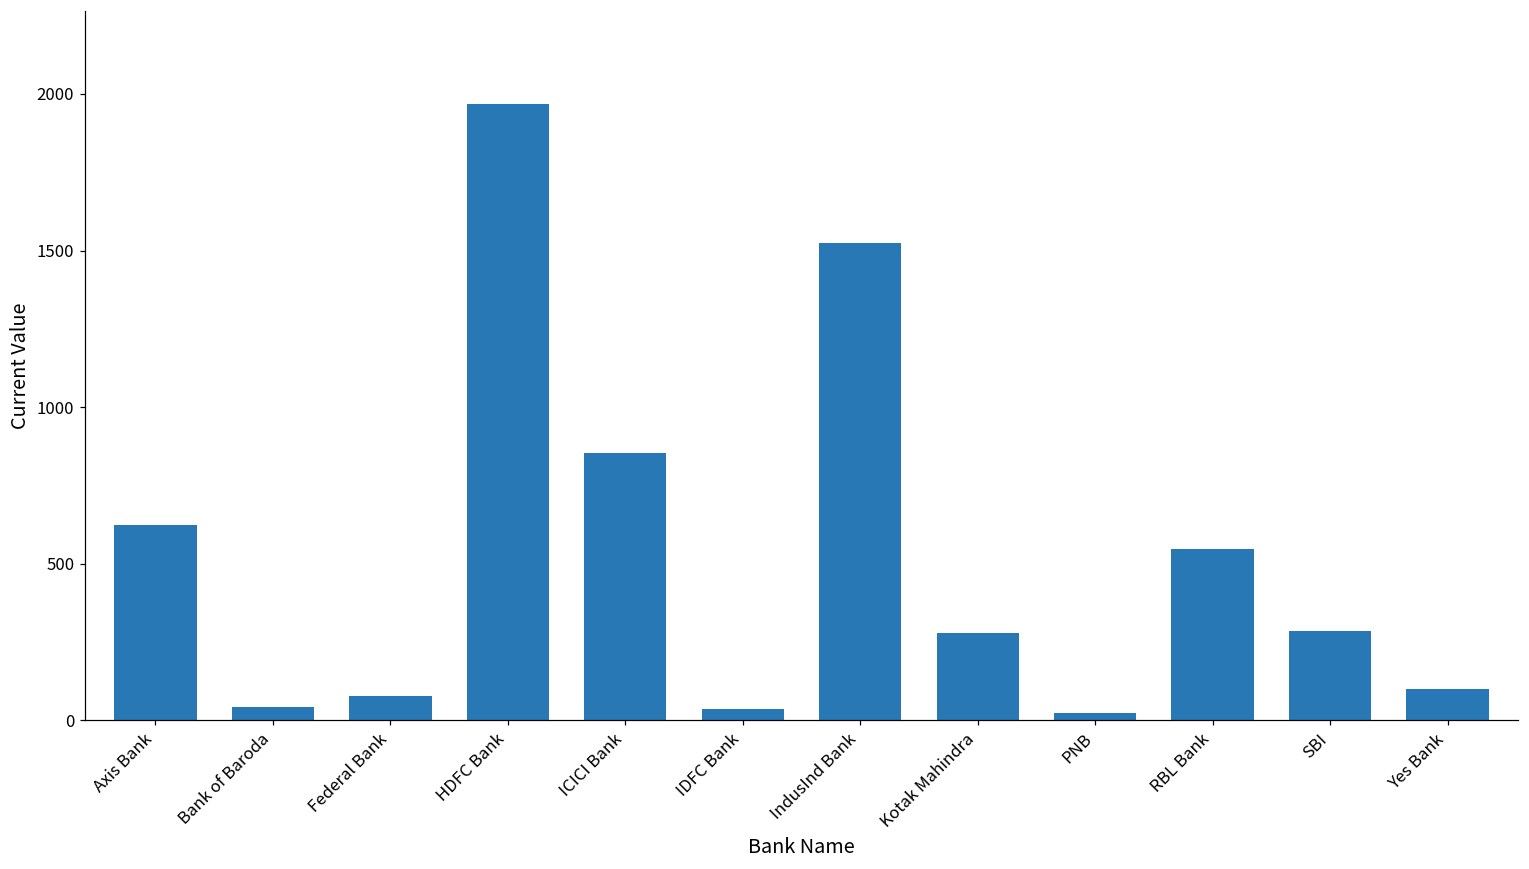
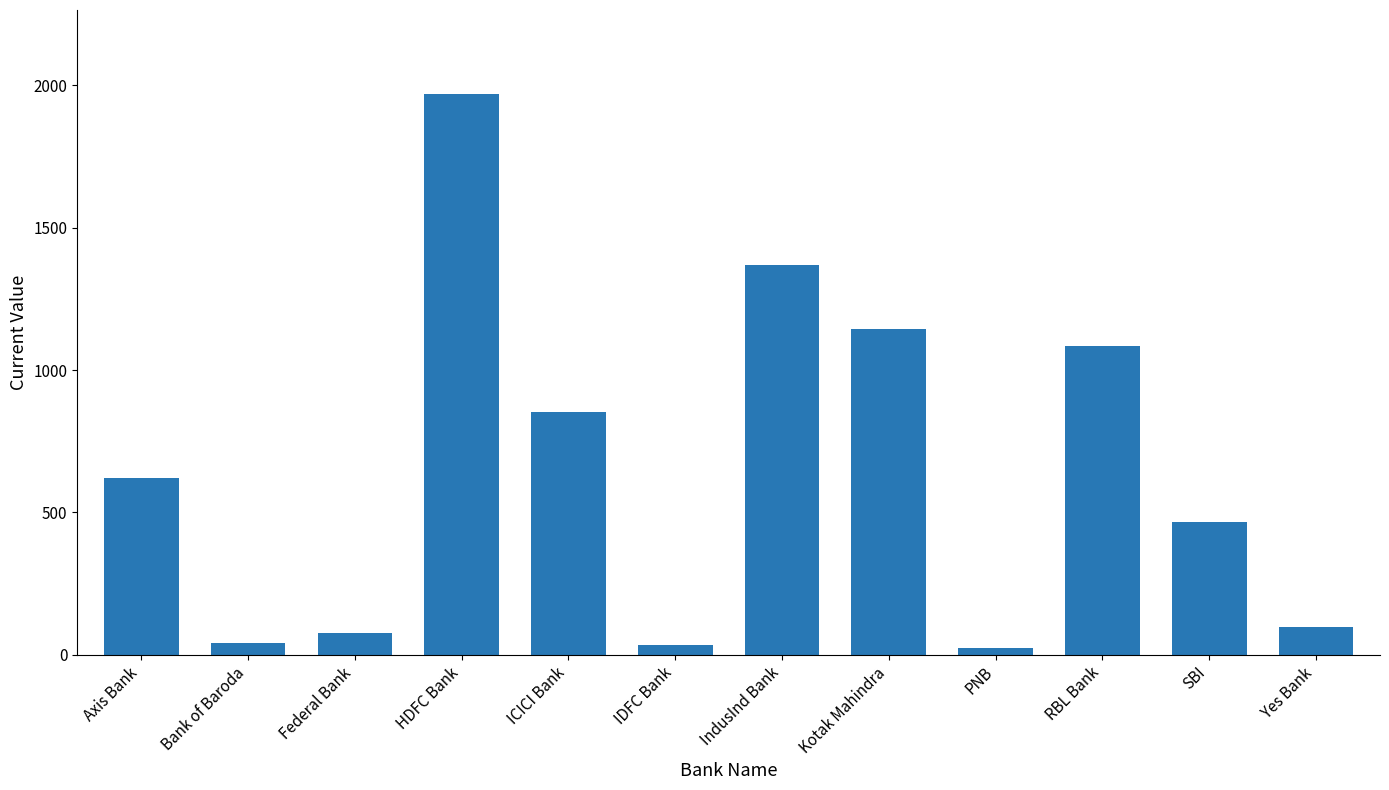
IndusInd Bank: 1520 -> 1370
Kotak Mahindra: 280 -> 1140
RBL Bank: 550 -> 1090
SBI: 280 -> 470
